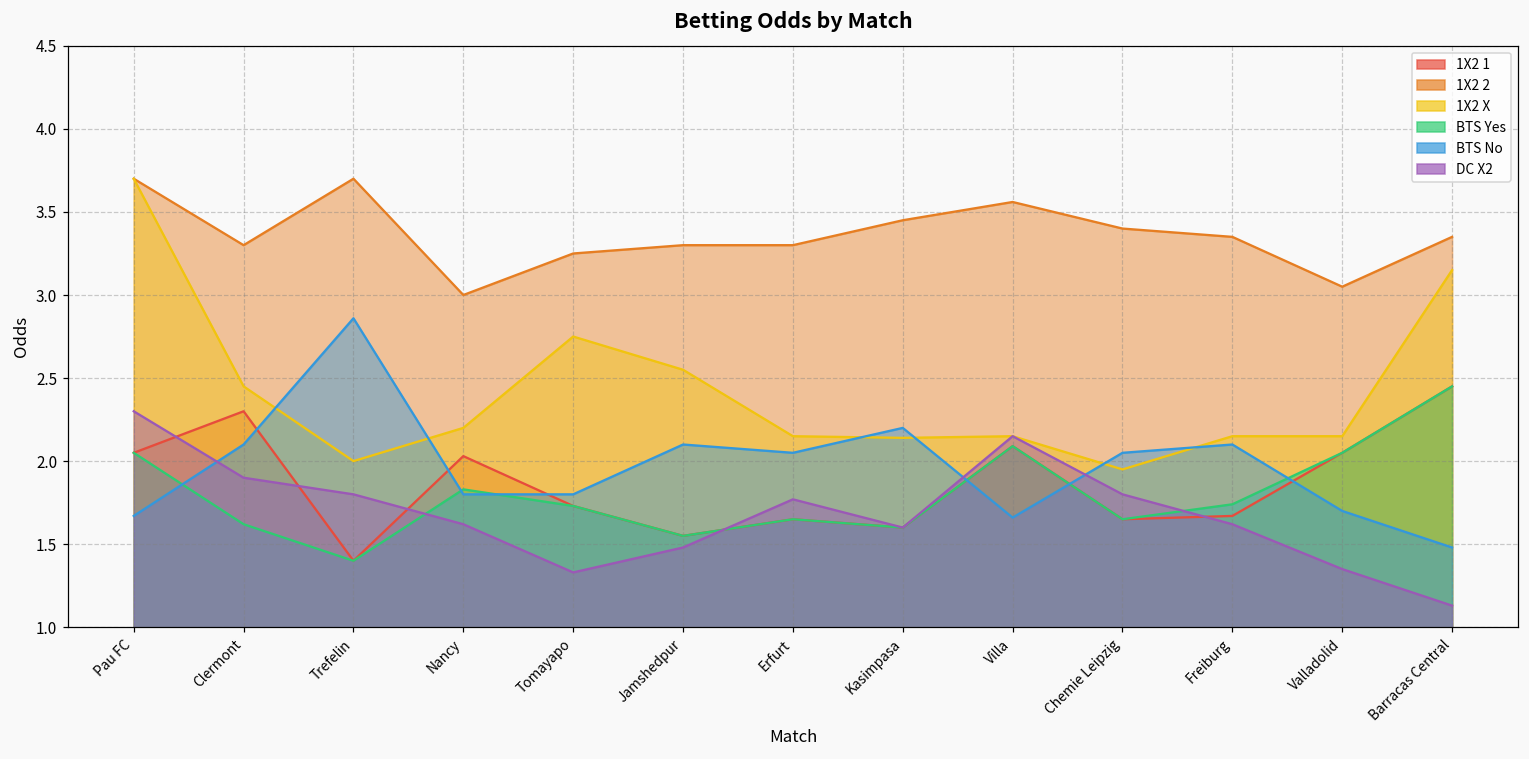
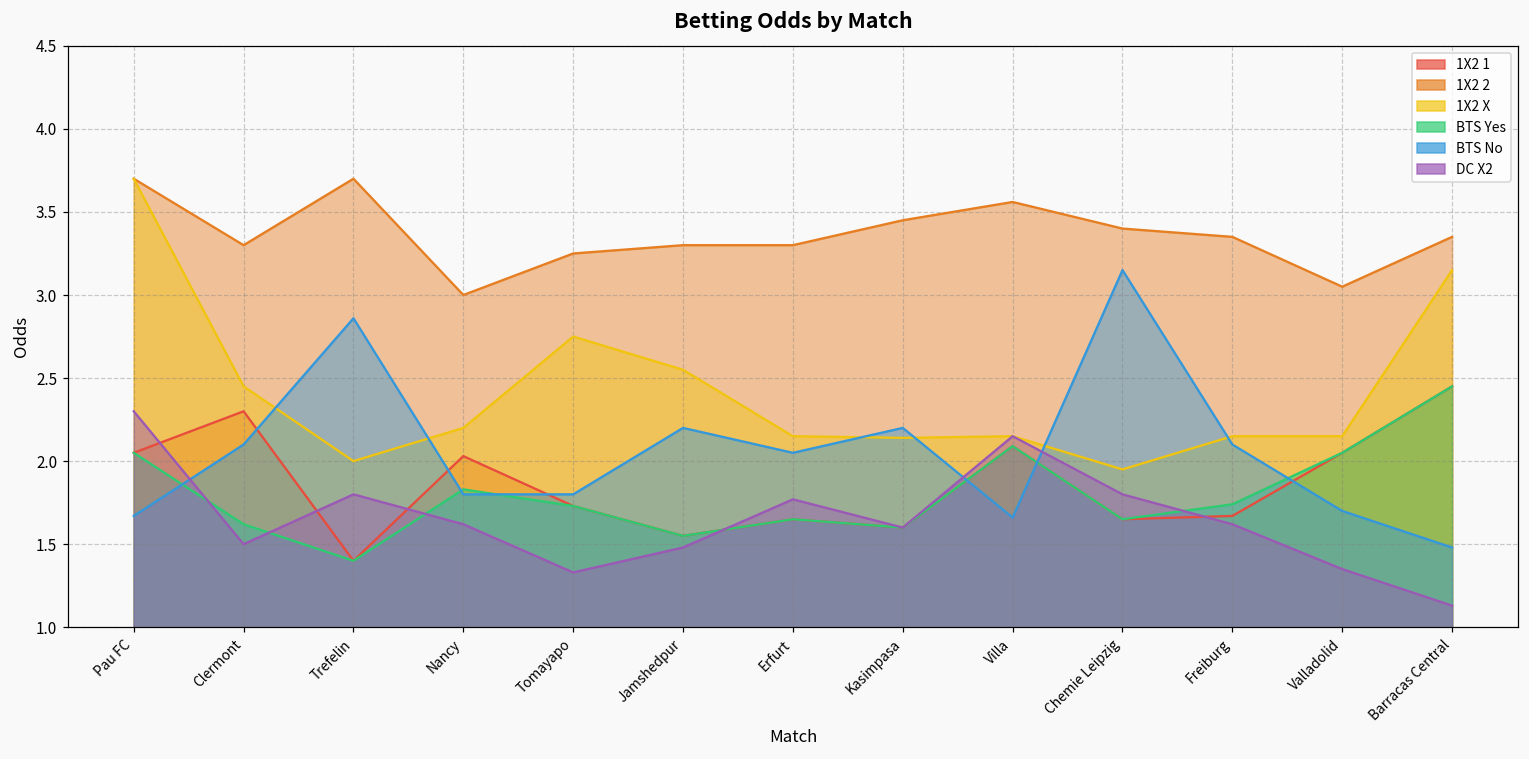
DC X2, Clermont: 1.9 -> 1.5
BTS No, Jamshedpur: 2.1 -> 2.2
BTS No, Chemie Leipzig: 2.05 -> 3.15
